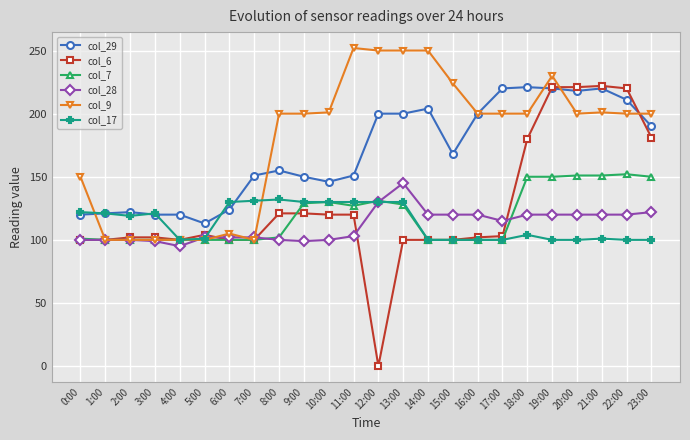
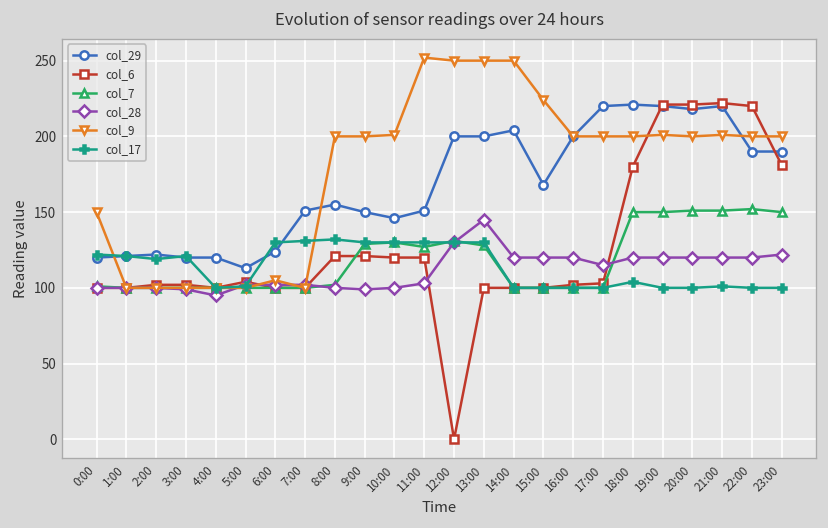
col_9, 19:00: 230 -> 201
col_29, 22:00: 211 -> 190
